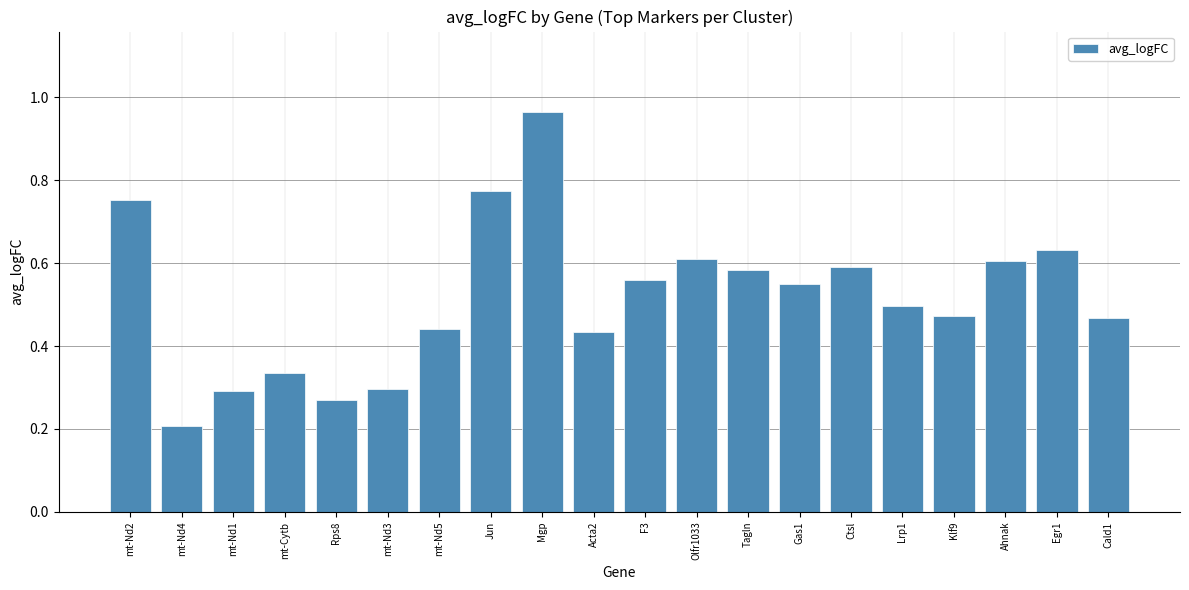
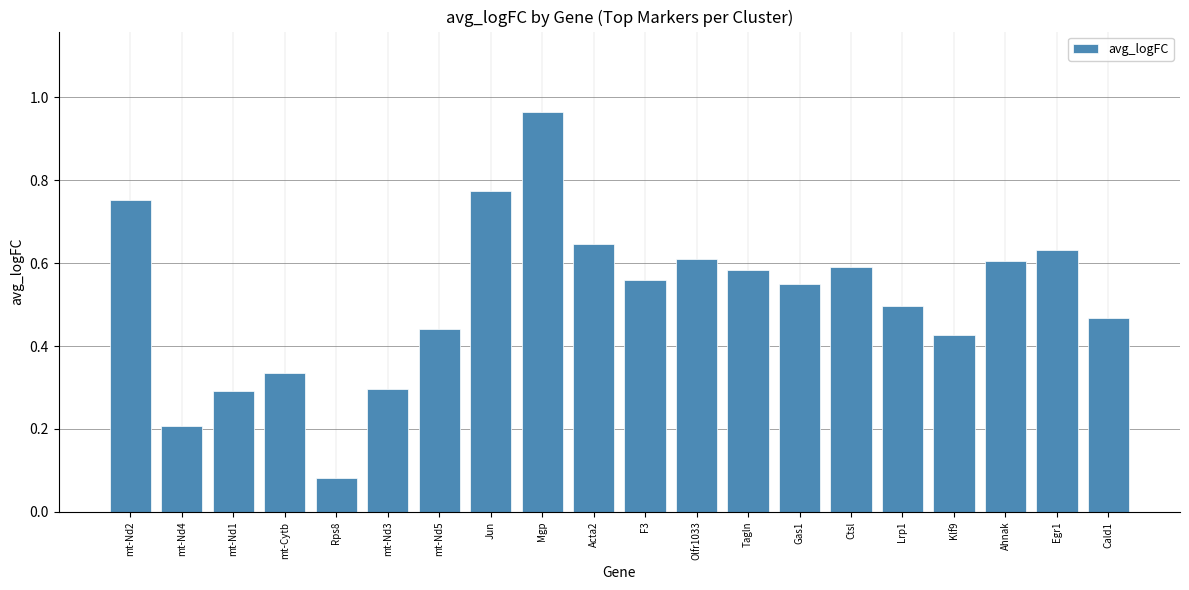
Rps8: 0.27 -> 0.08
Acta2: 0.43 -> 0.65
Klf9: 0.47 -> 0.43
